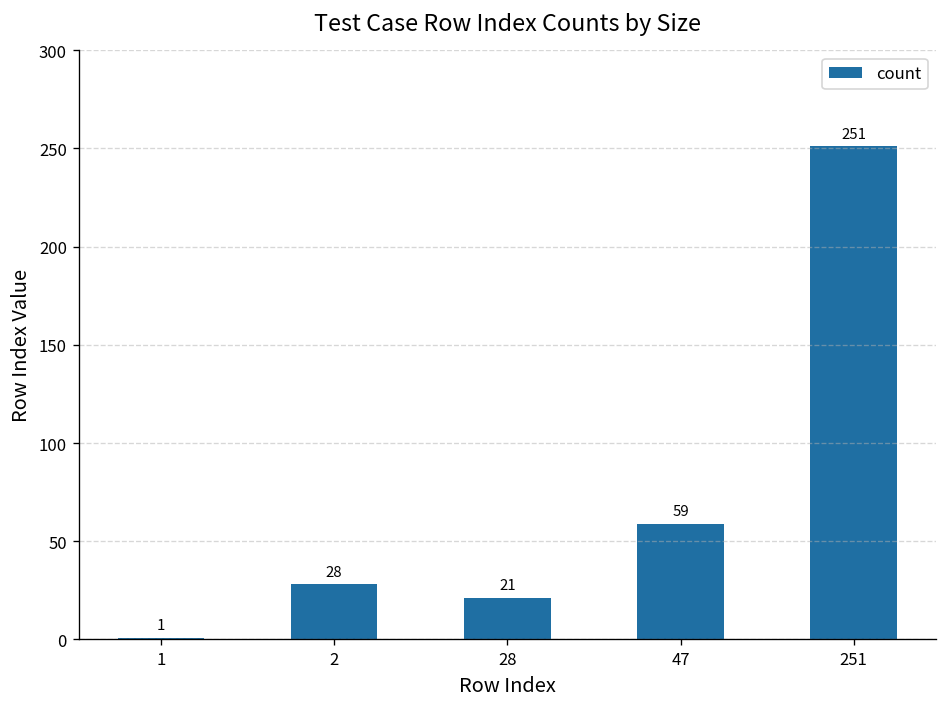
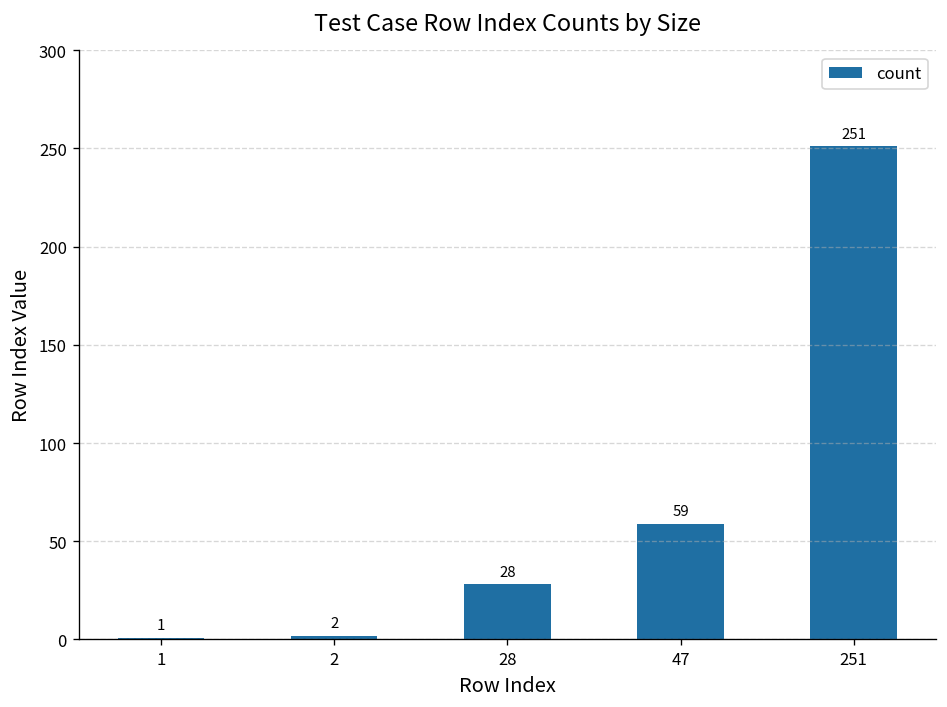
2: 28 -> 2
28: 21 -> 28
